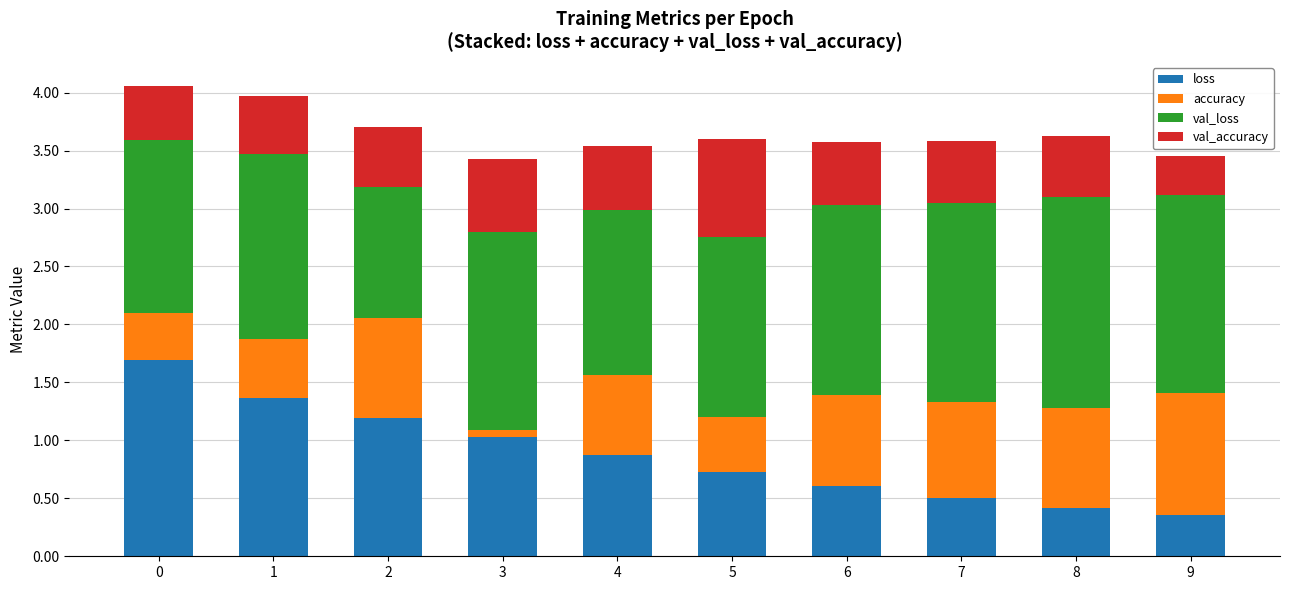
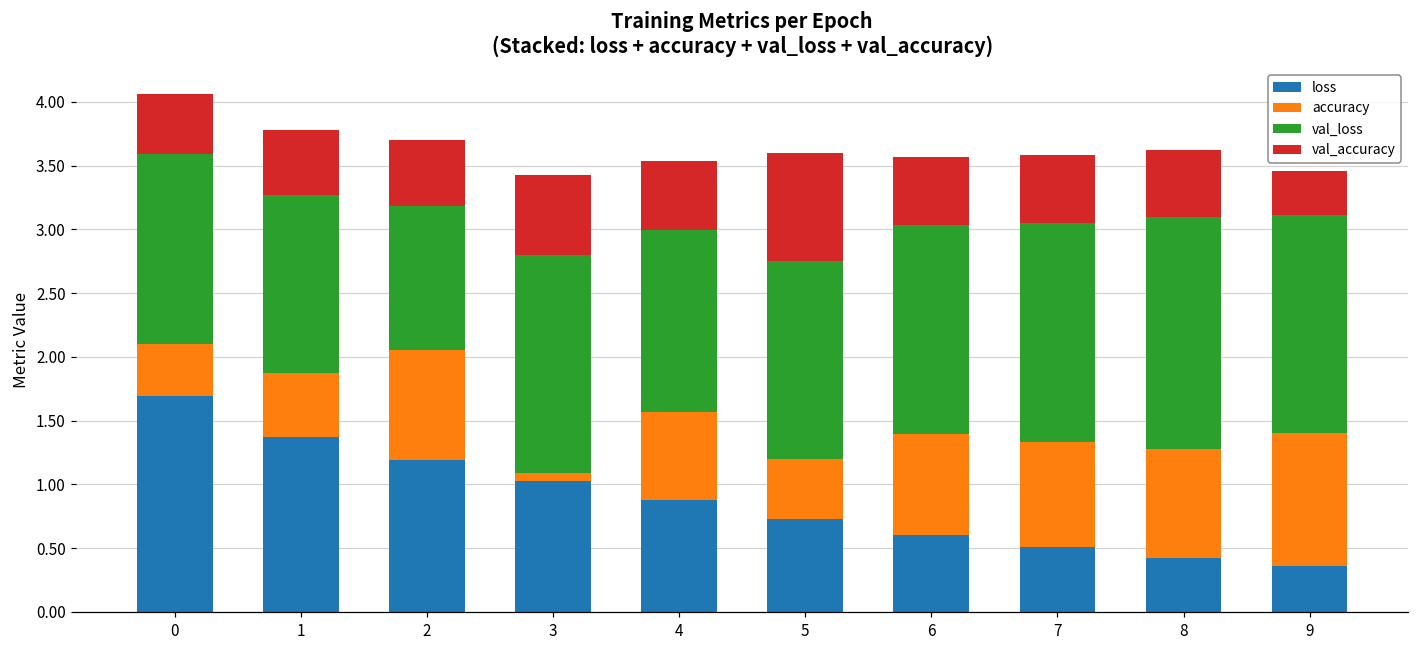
val_loss, 1: 1.59 -> 1.40
